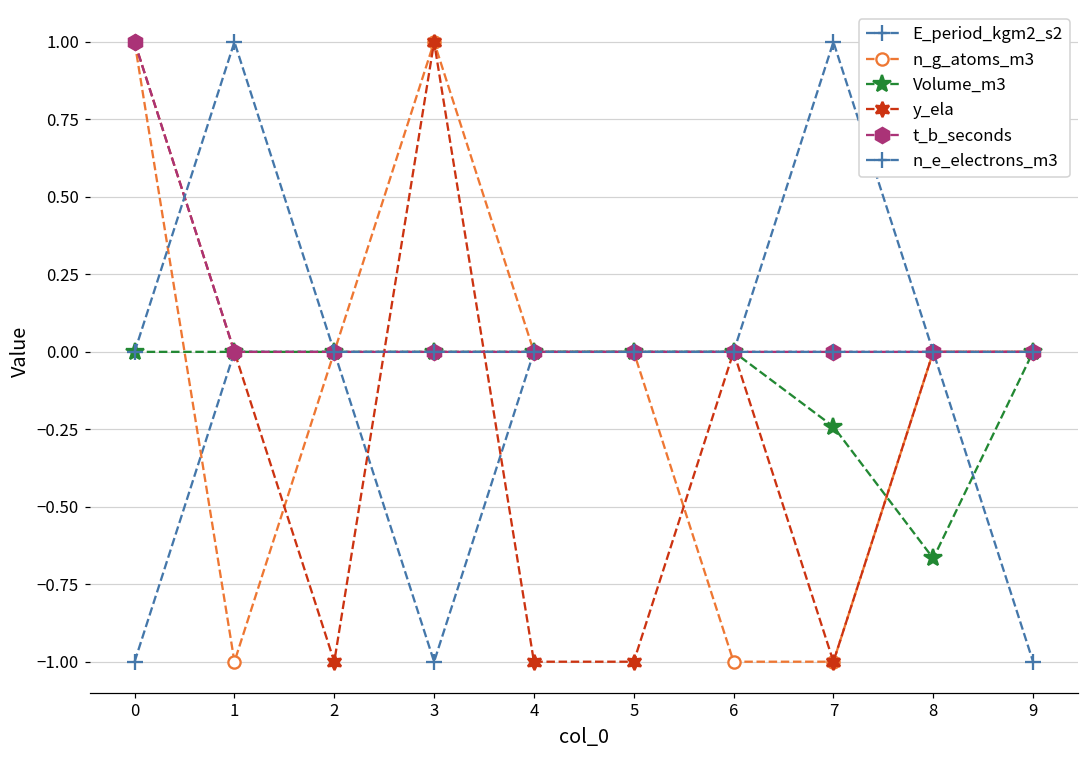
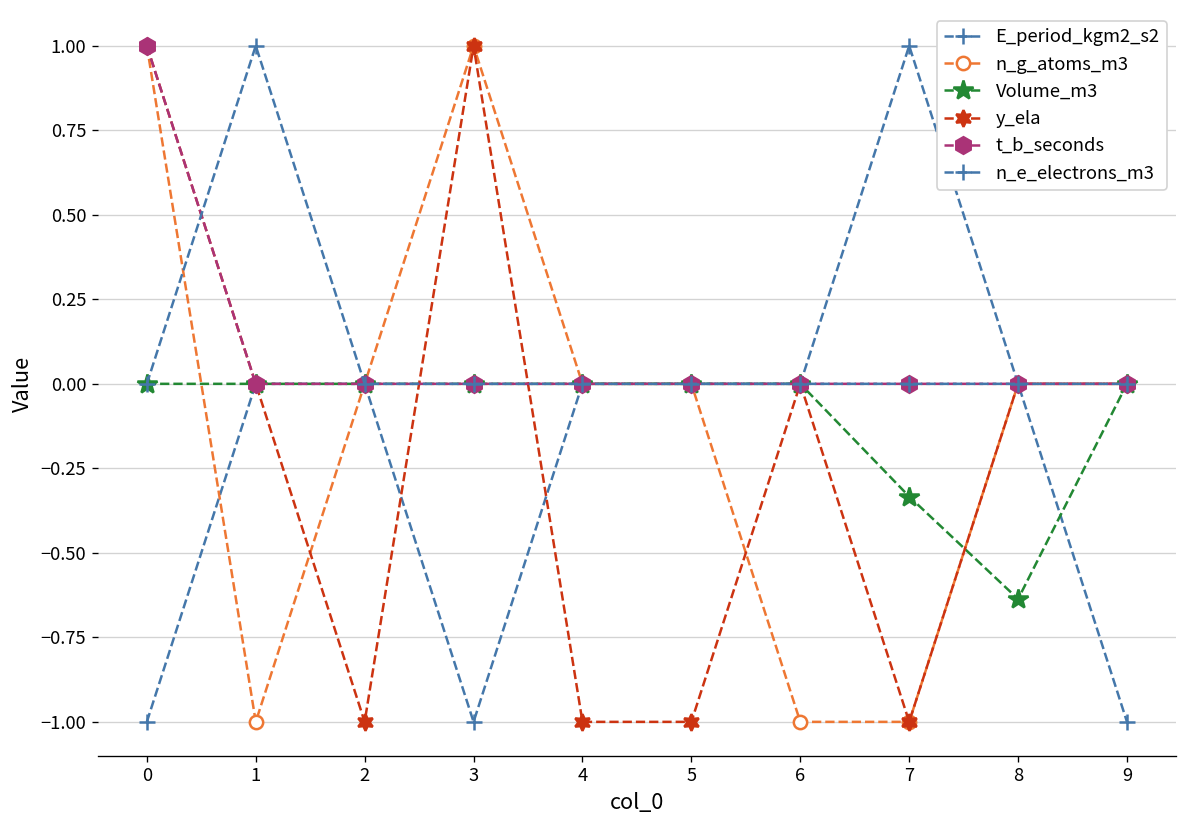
Volume_m3, 7: -0.24 -> -0.33
Volume_m3, 8: -0.67 -> -0.64
